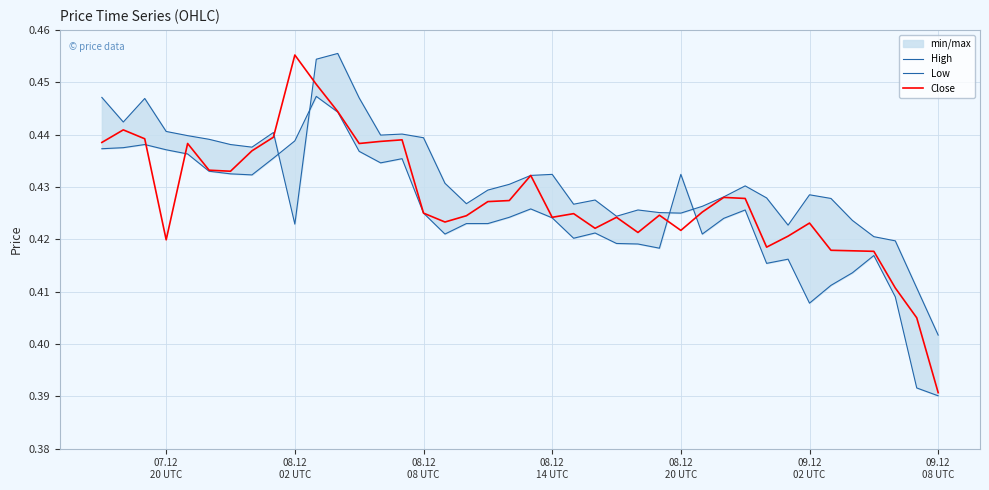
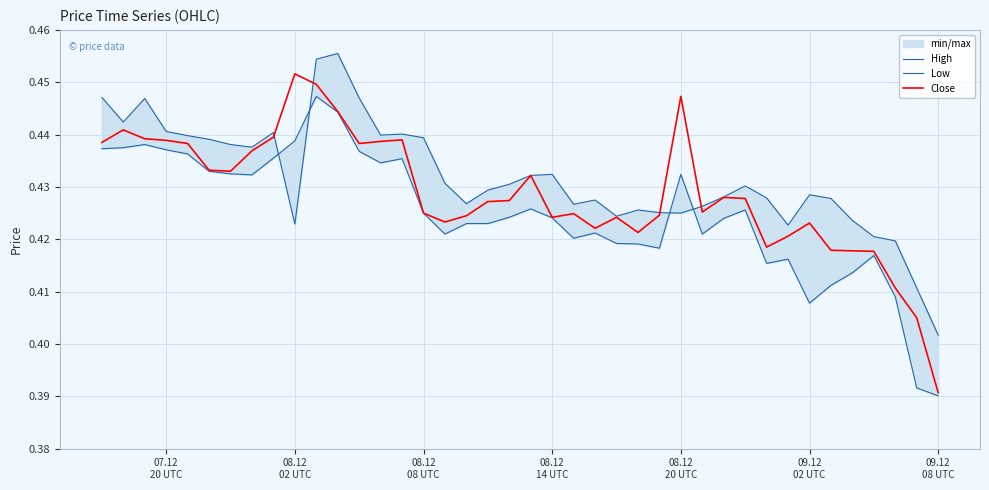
Close, 07.12 20 UTC: 0.420 -> 0.439
Close, 08.12 02 UTC: 0.455 -> 0.452
Close, 08.12 20 UTC: 0.422 -> 0.447
